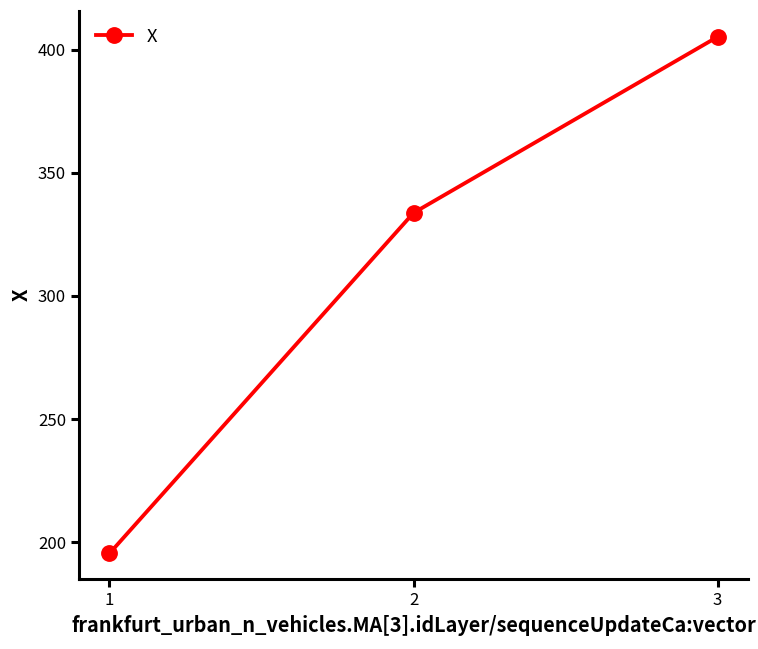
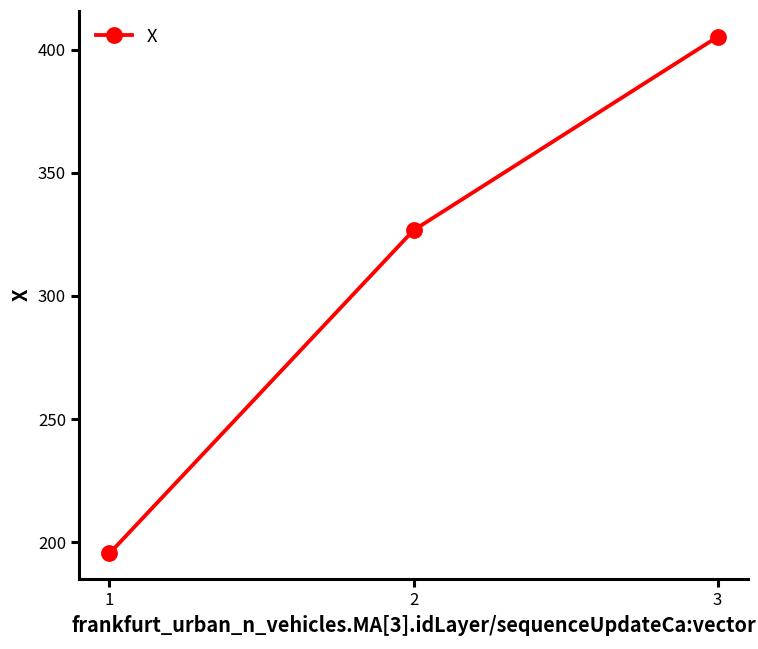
2: 334 -> 327
